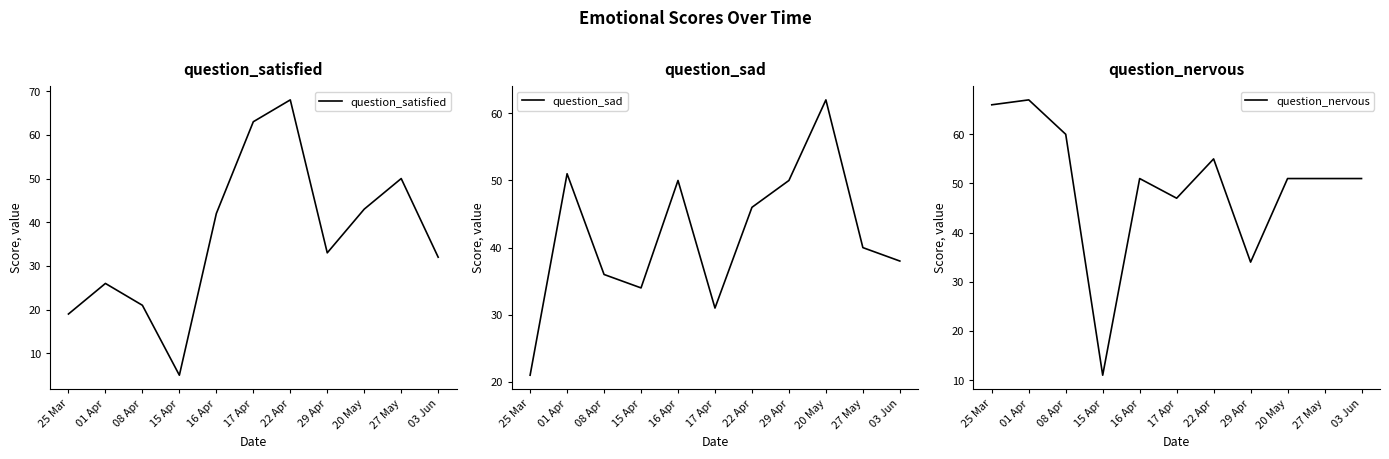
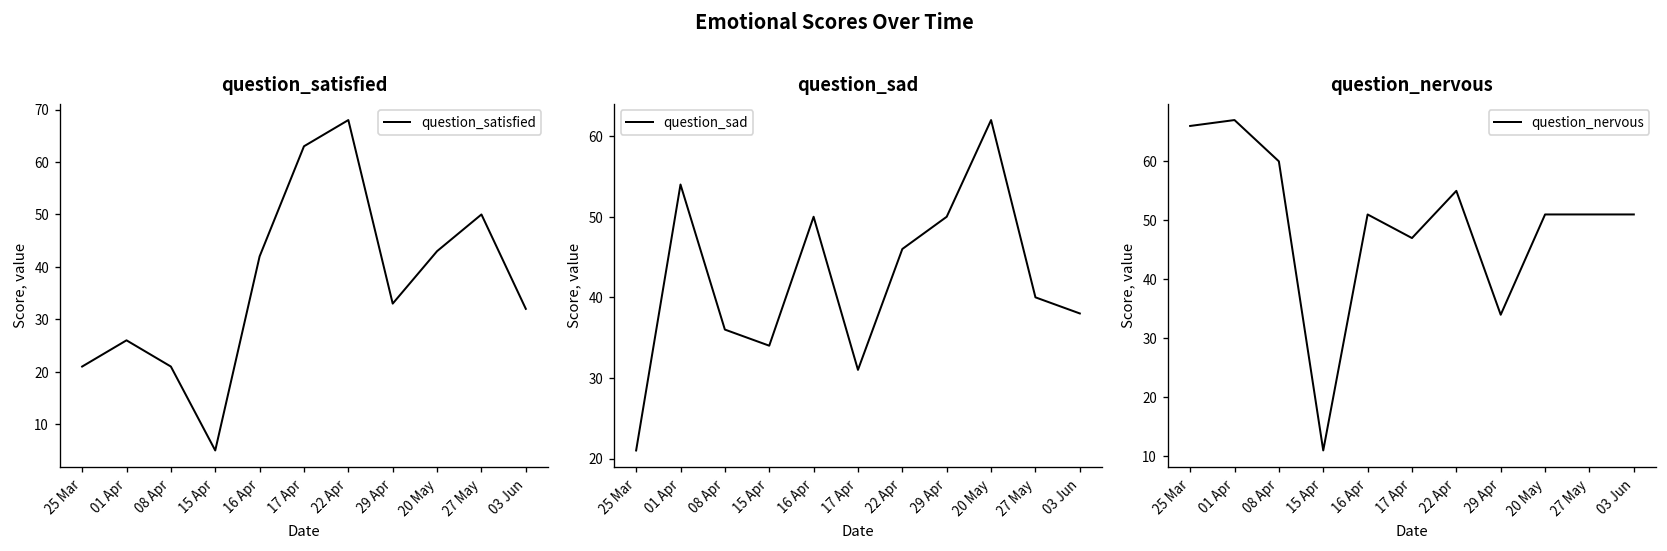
question_satisfied, 25 Mar: 19 -> 21
question_sad, 01 Apr: 51 -> 54
